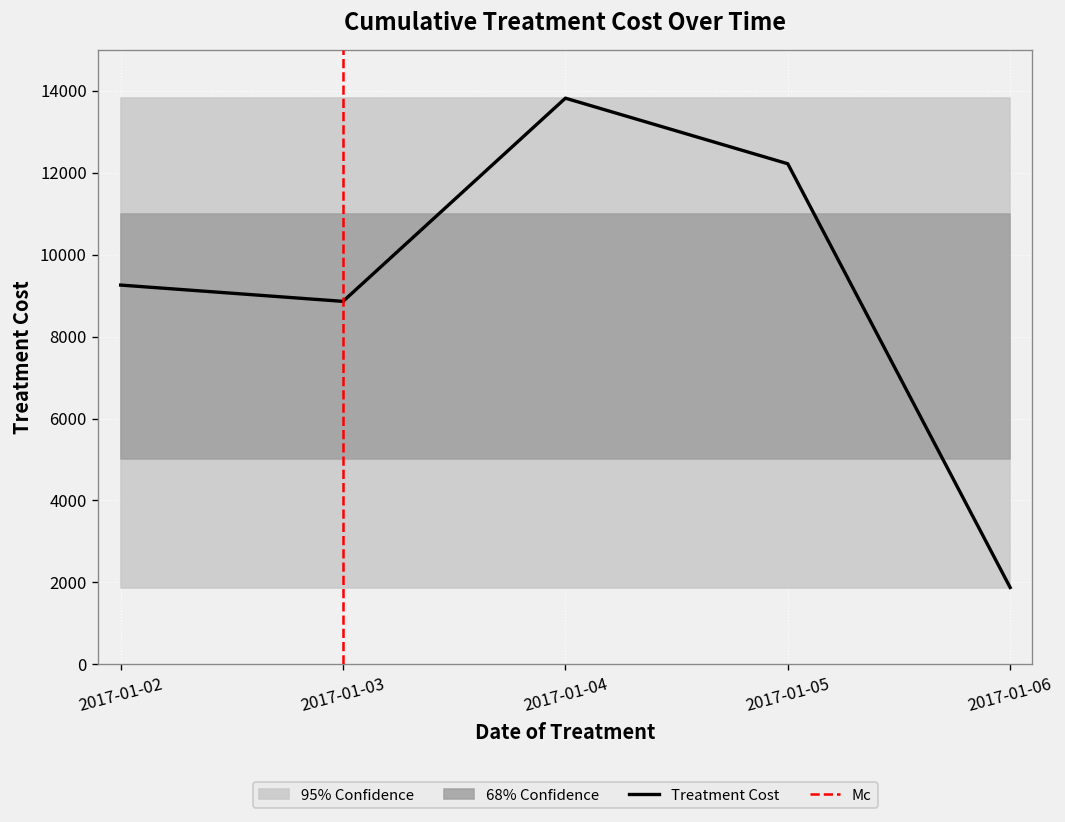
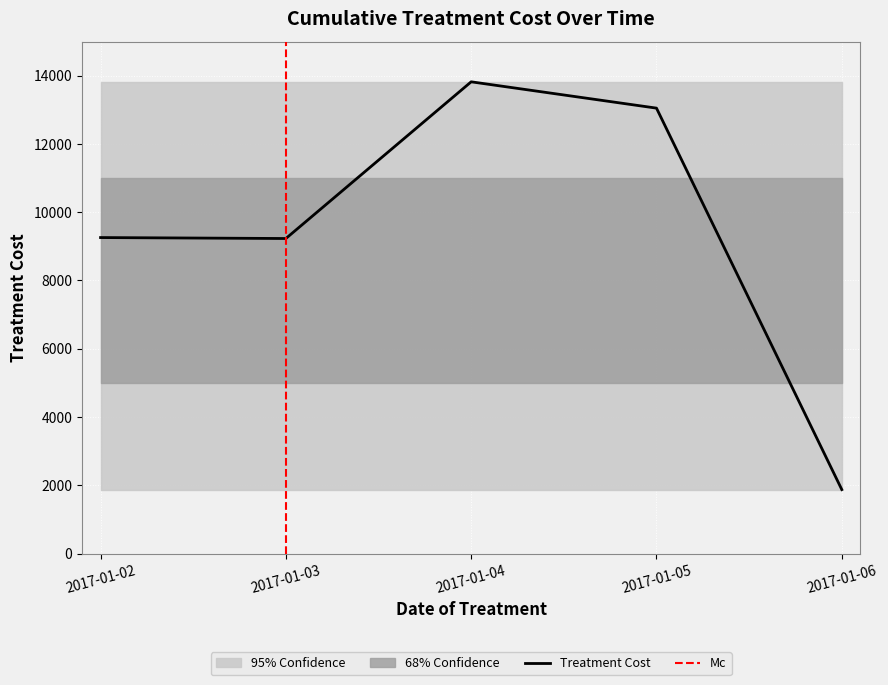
Treatment Cost, 2017-01-03: 8900 -> 9200
Treatment Cost, 2017-01-05: 12200 -> 13000
